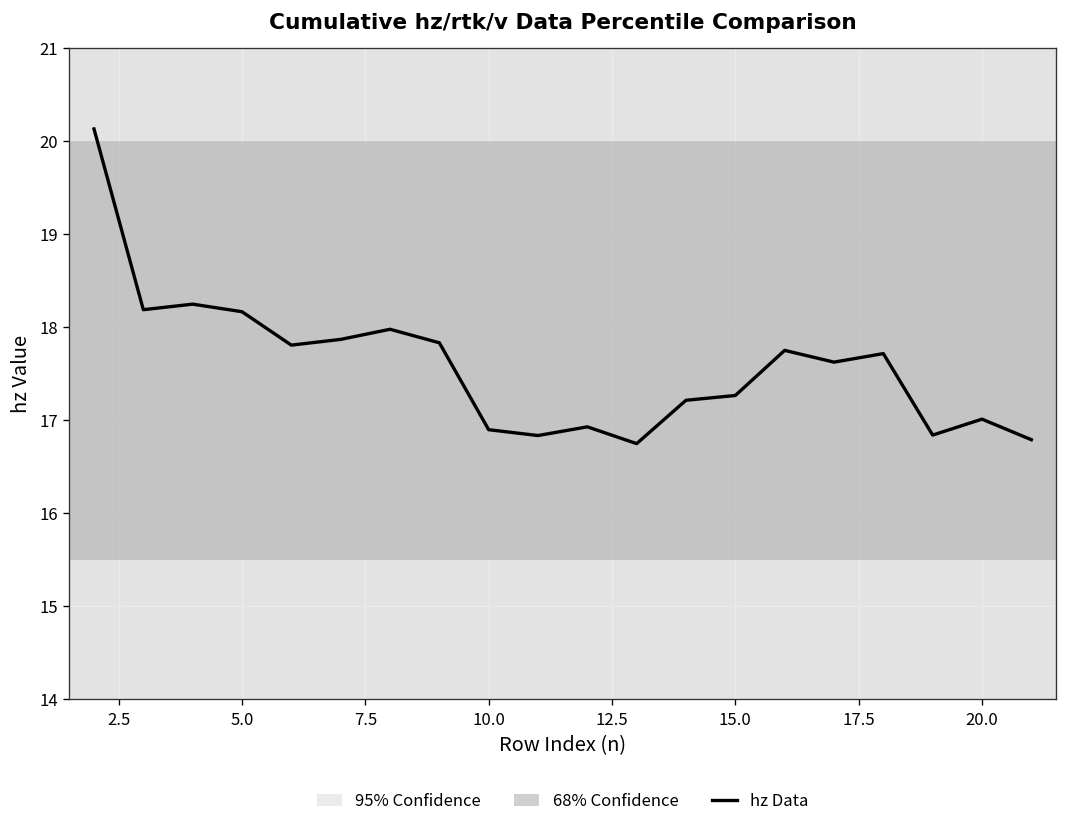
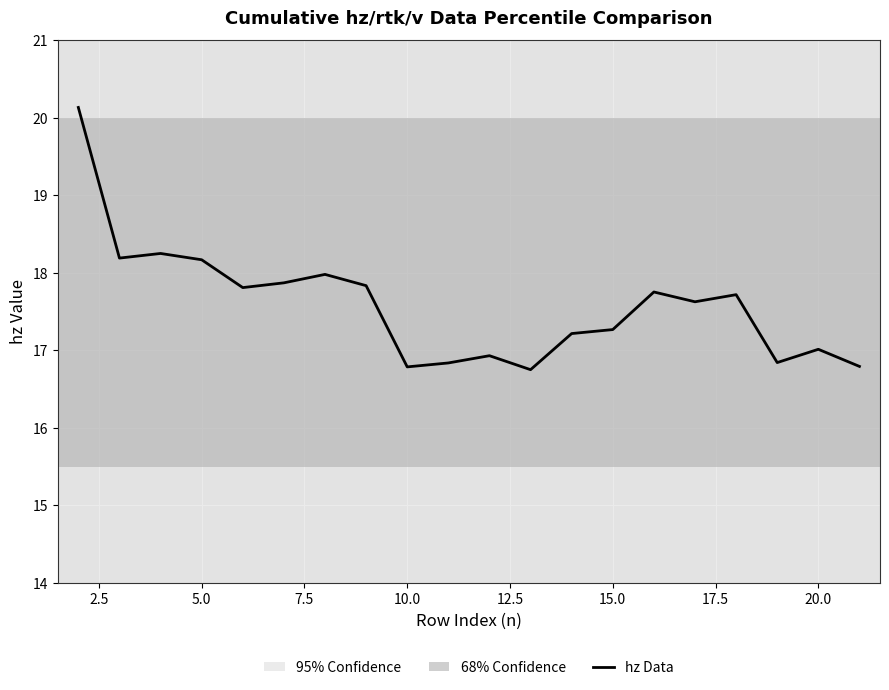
10.0: 16.9 -> 16.8
